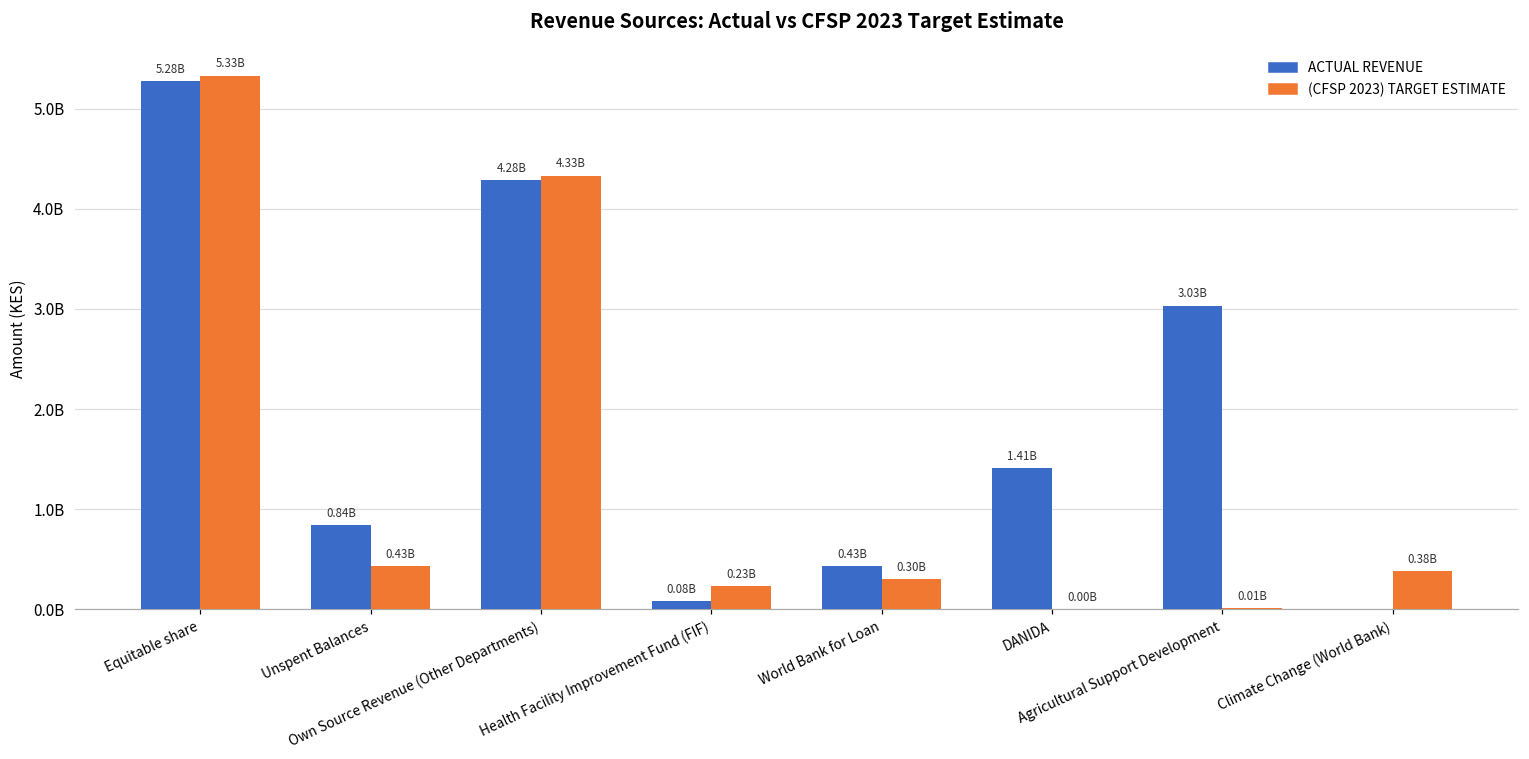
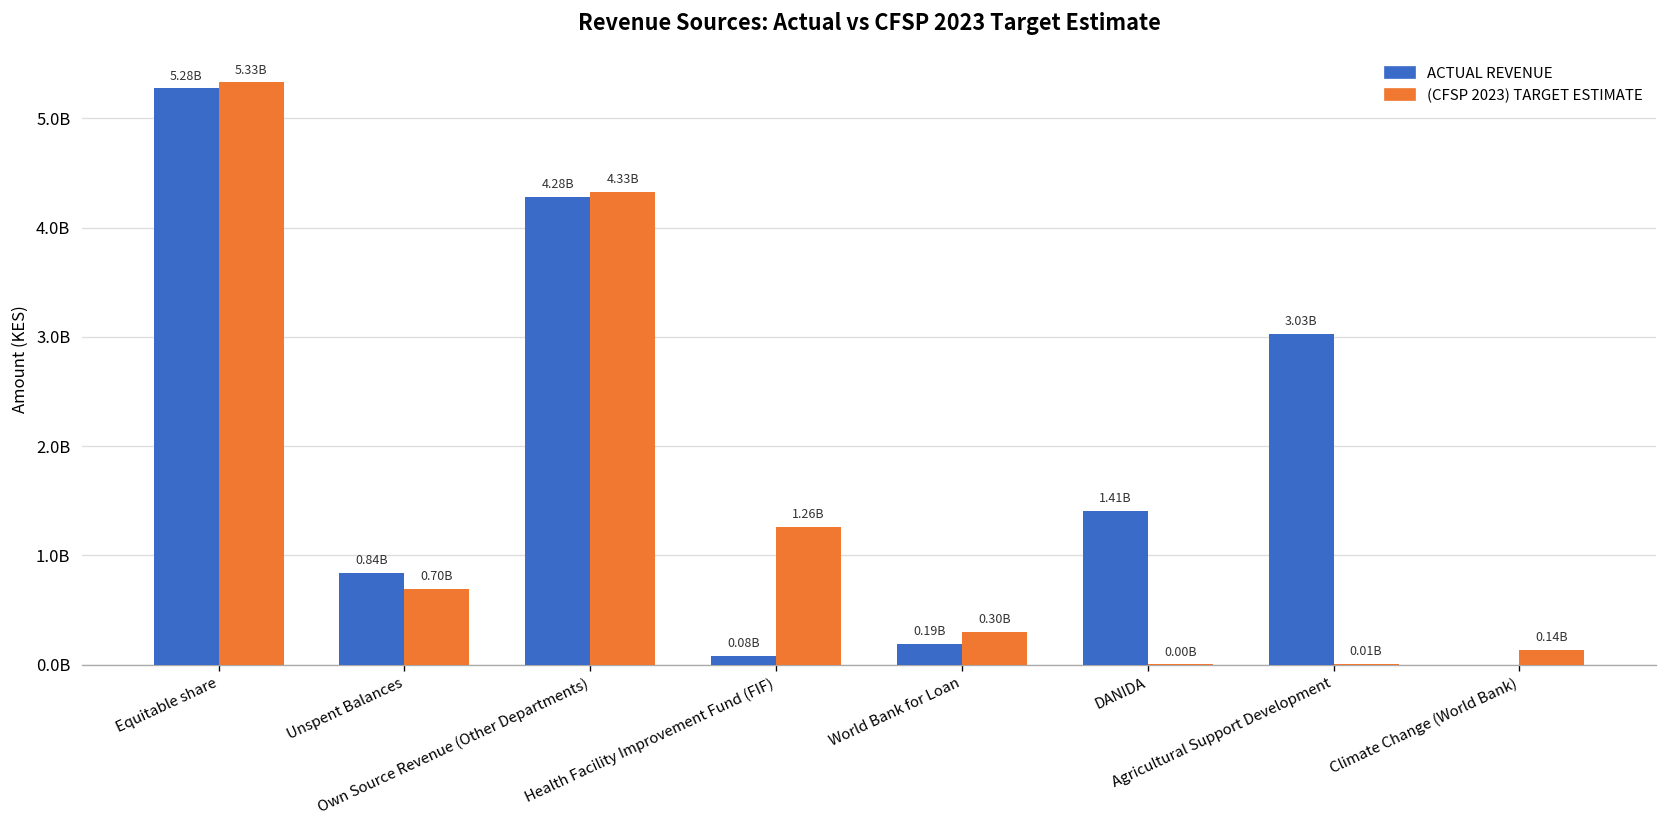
(CFSP 2023) TARGET ESTIMATE, Unspent Balances: 0.43B -> 0.70B
(CFSP 2023) TARGET ESTIMATE, Health Facility Improvement Fund (FIF): 0.23B -> 1.26B
ACTUAL REVENUE, World Bank for Loan: 0.43B -> 0.19B
(CFSP 2023) TARGET ESTIMATE, Climate Change (World Bank): 0.38B -> 0.14B
